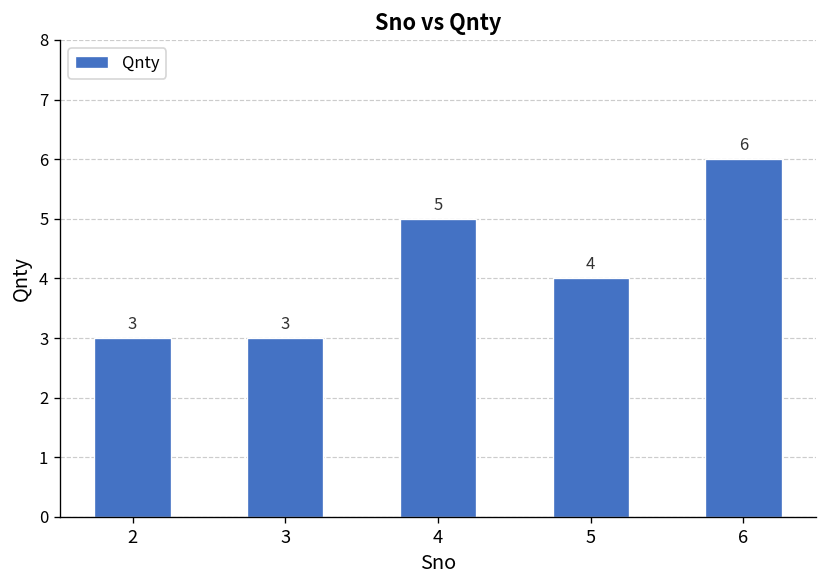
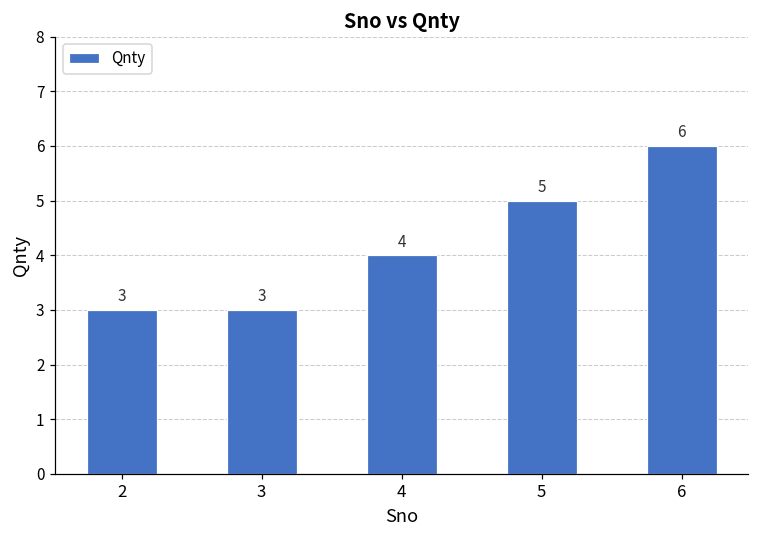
4: 5 -> 4
5: 4 -> 5
